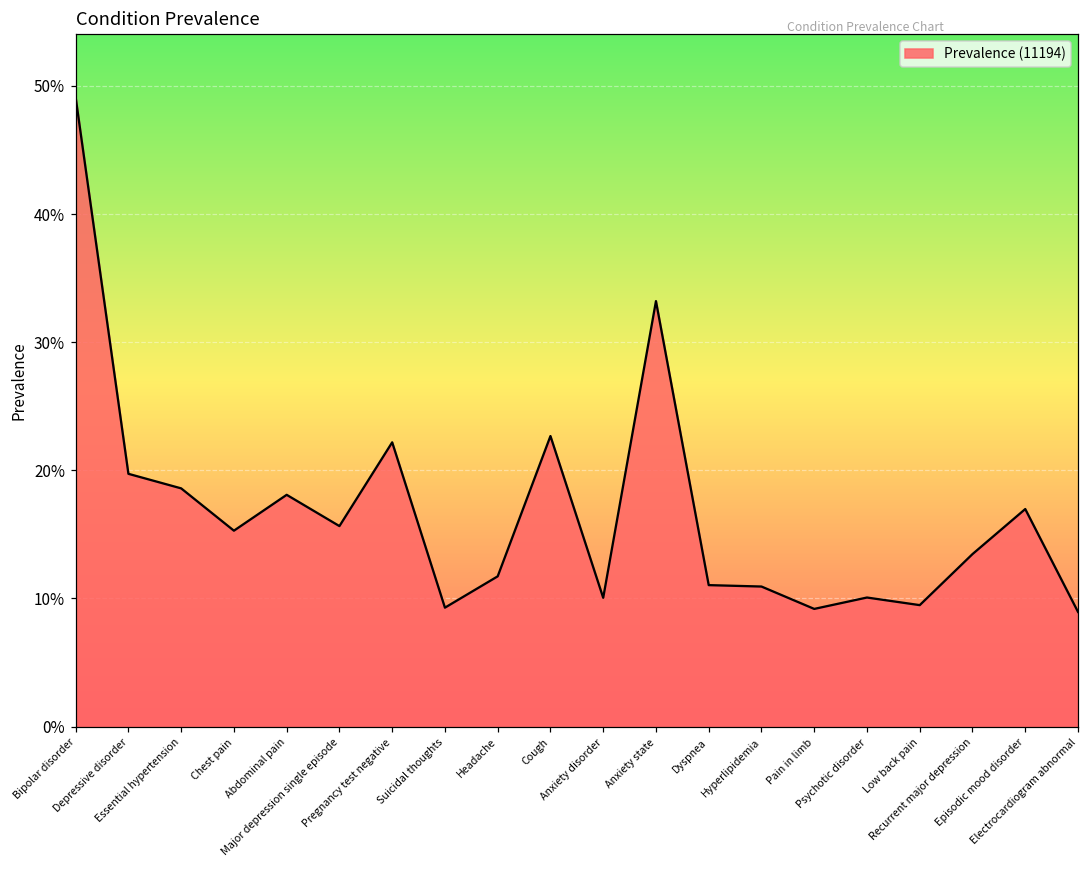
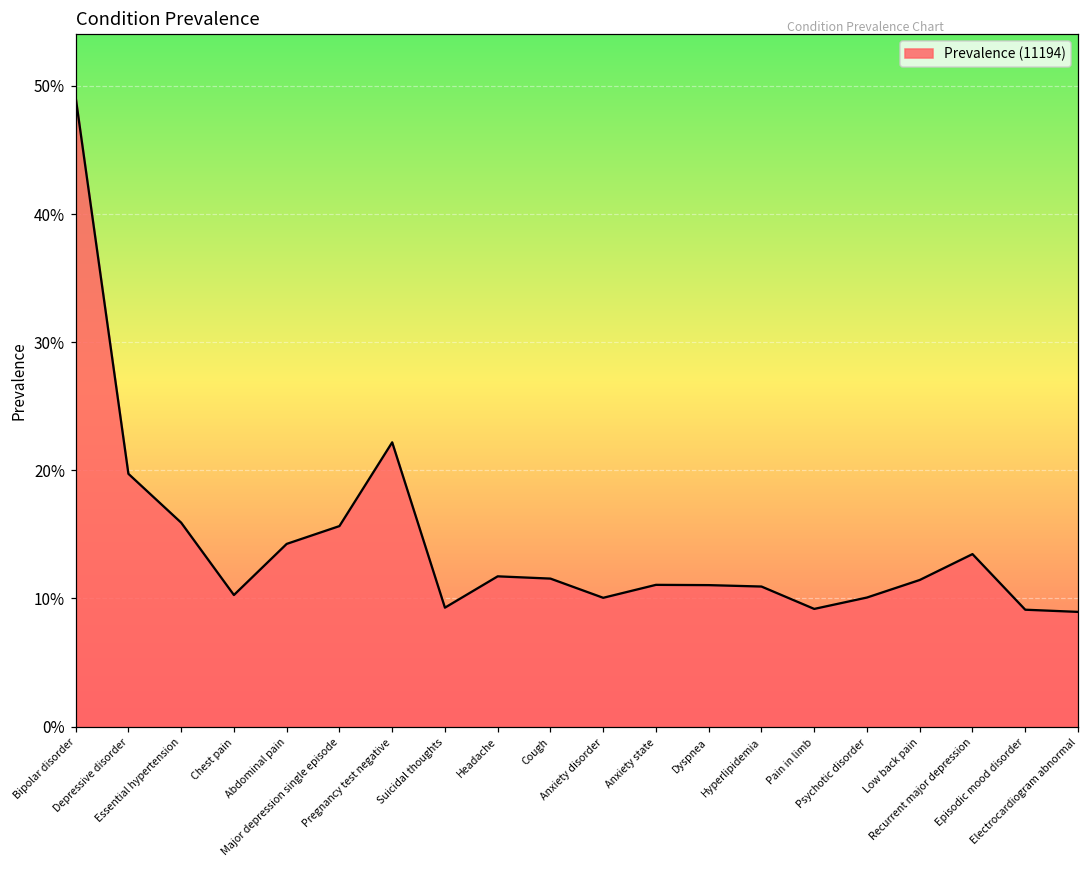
Essential hypertension: 18.6% -> 15.9%
Chest pain: 15.3% -> 10.3%
Abdominal pain: 18.1% -> 14.3%
Cough: 22.7% -> 11.5%
Anxiety state: 33.2% -> 11.1%
Low back pain: 9.5% -> 11.4%
Episodic mood disorder: 17.0% -> 9.1%
